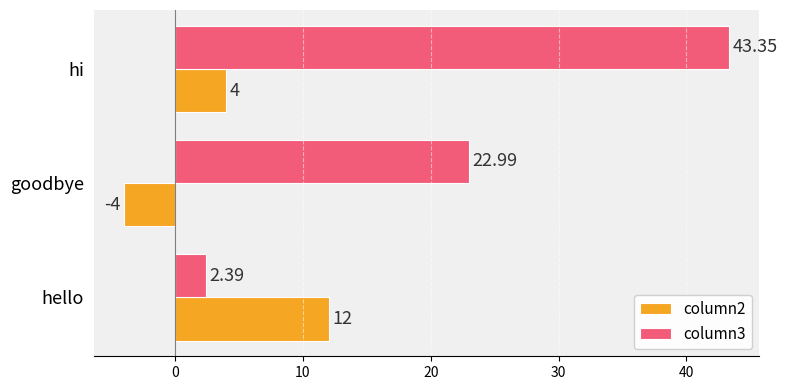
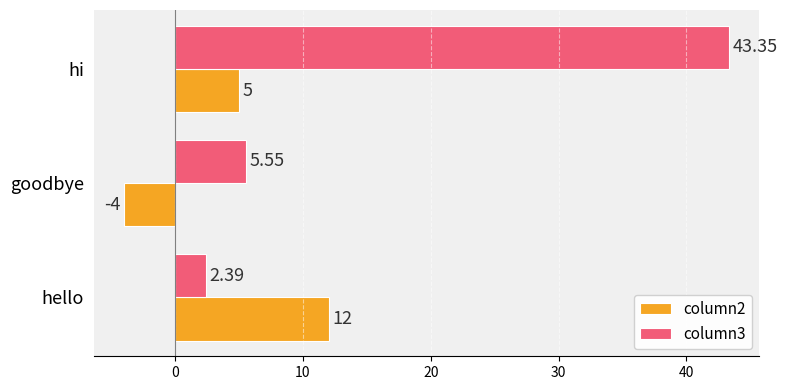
column2, hi: 4 -> 5
column3, goodbye: 22.99 -> 5.55
